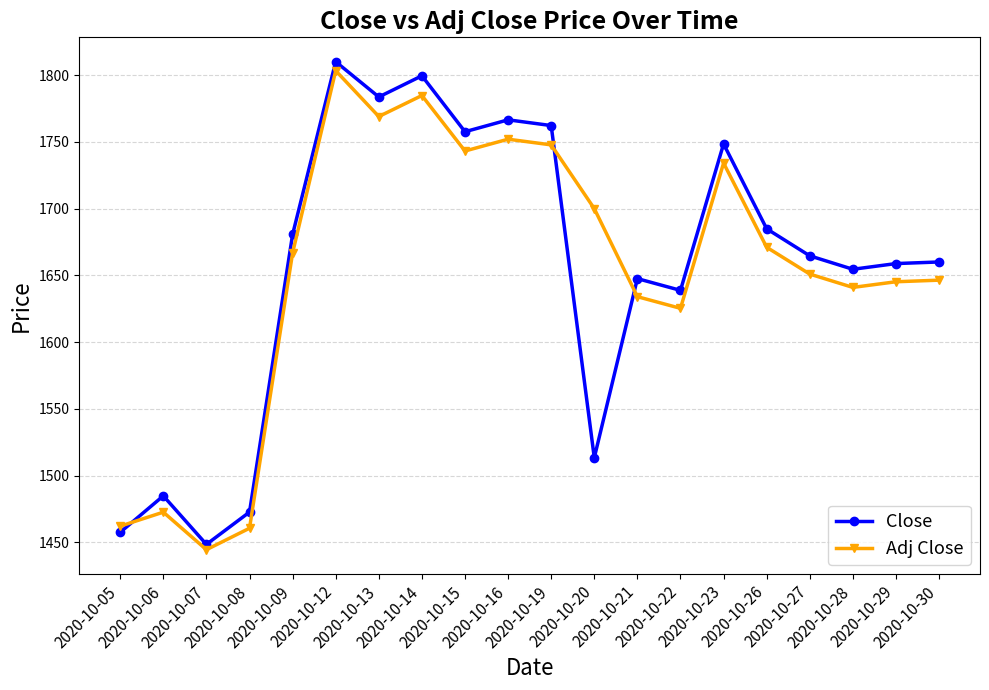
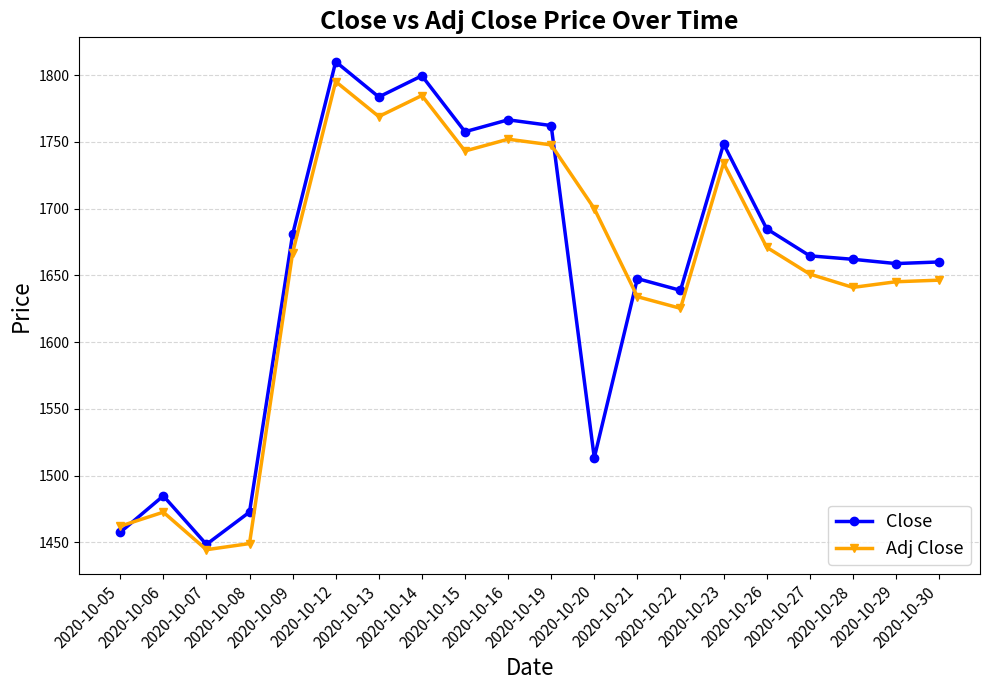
Adj Close, 2020-10-08: 1461 -> 1449
Adj Close, 2020-10-12: 1803 -> 1795
Close, 2020-10-28: 1655 -> 1662
